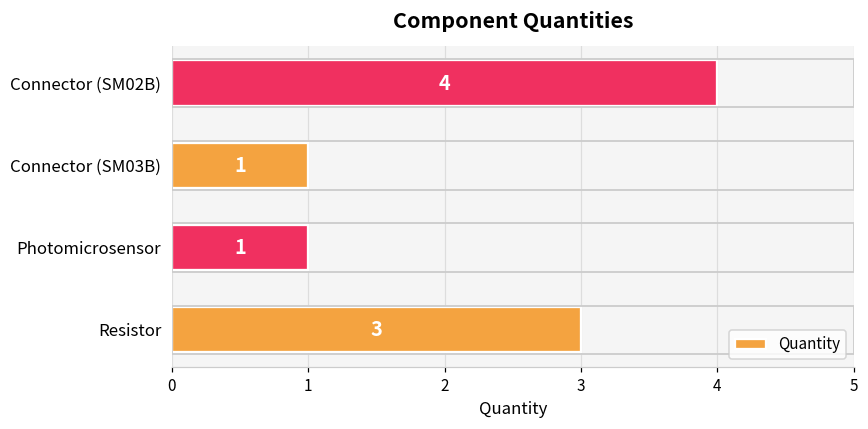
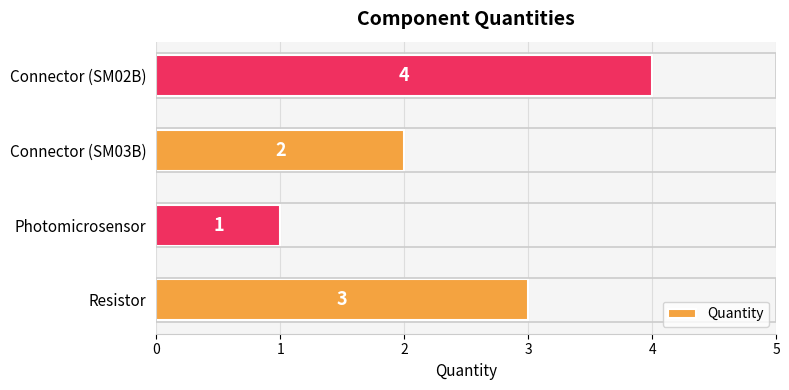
Connector (SM03B): 1 -> 2
